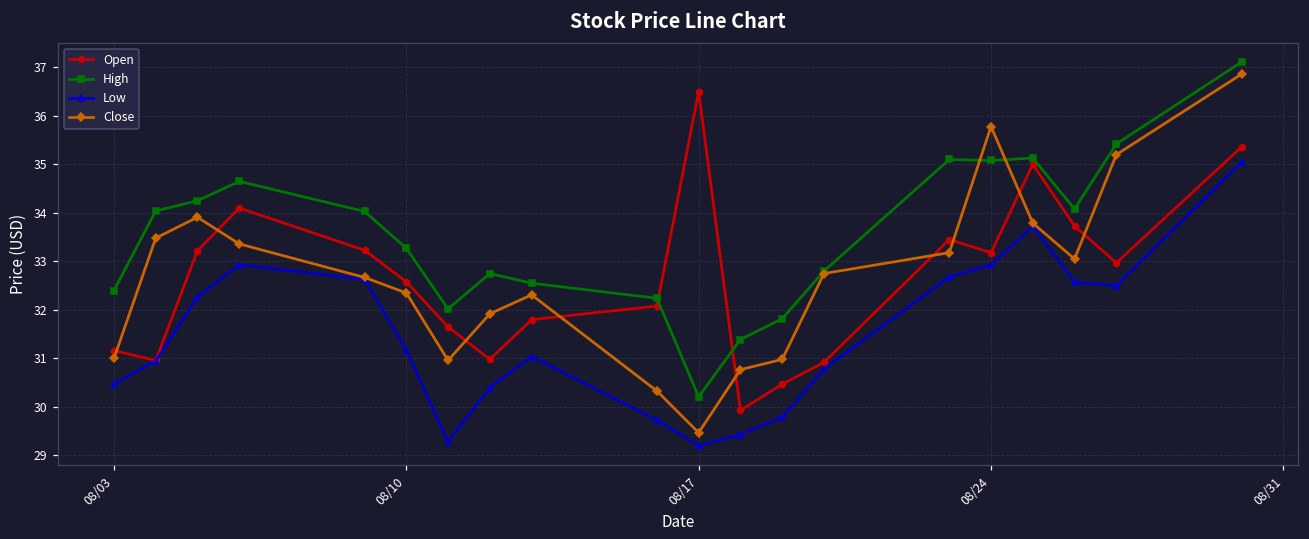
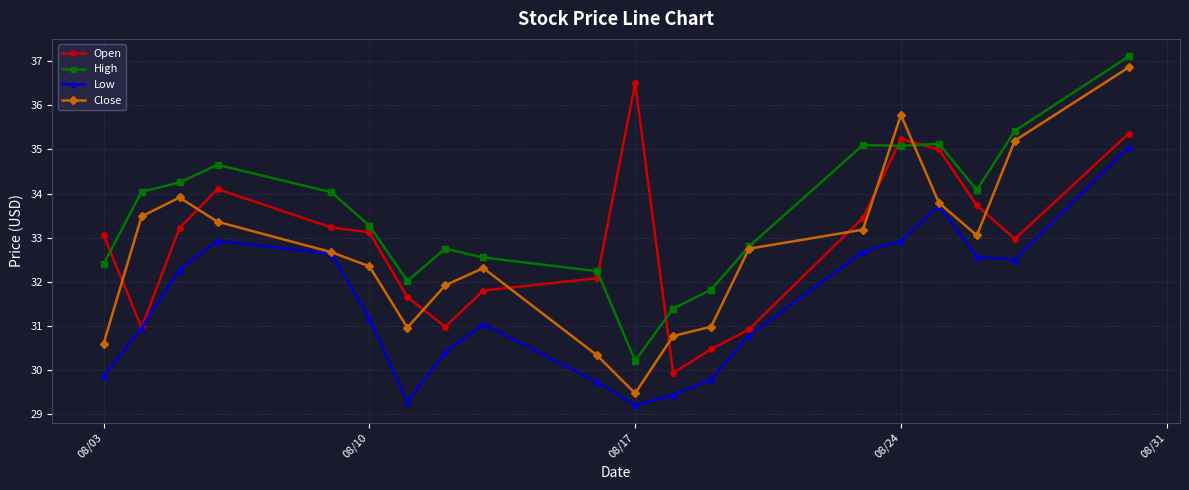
Open, 08/03: 31.2 -> 33.1
Low, 08/03: 30.5 -> 29.9
Close, 08/03: 31.0 -> 30.6
Open, 08/10: 32.6 -> 33.1
Open, 08/24: 33.2 -> 35.2
